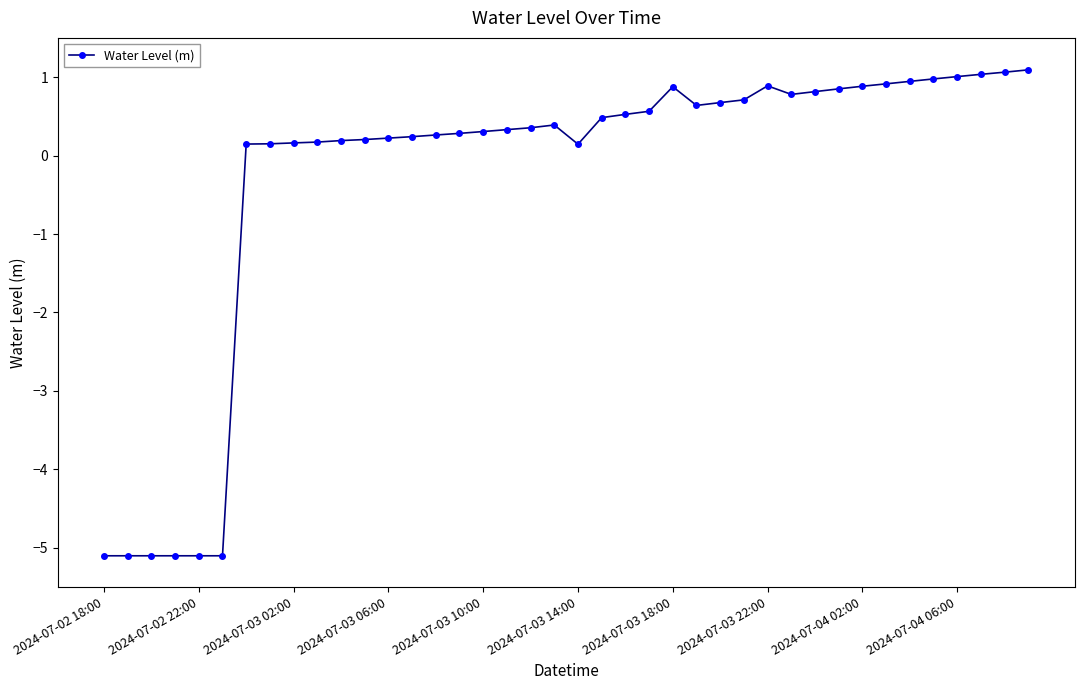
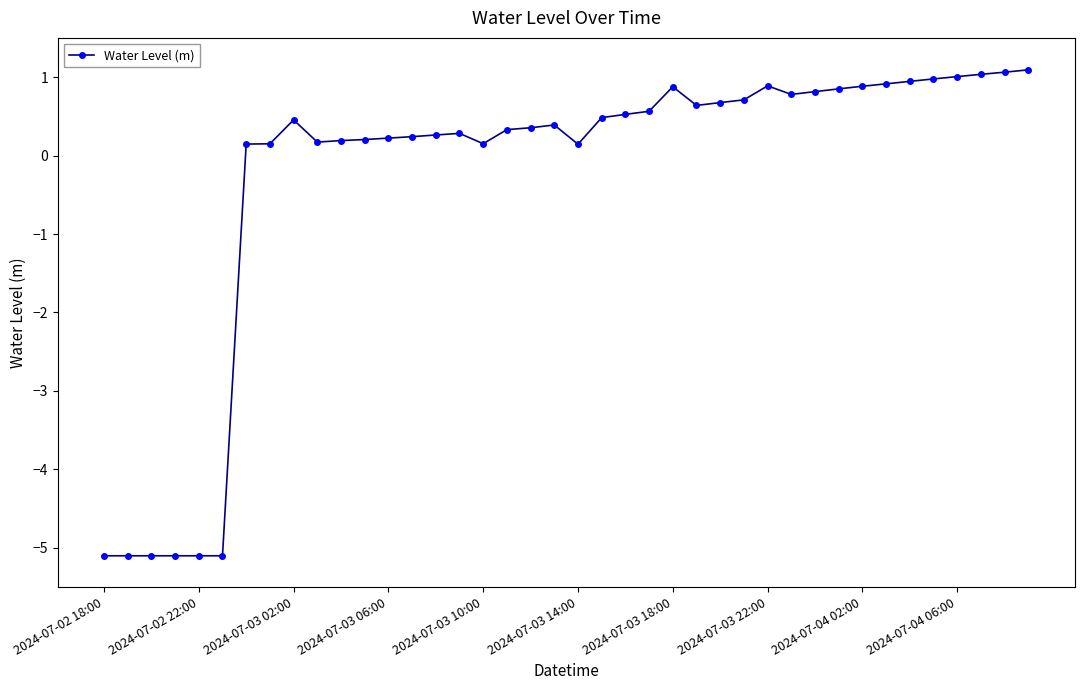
2024-07-03 02:00: 0.2 -> 0.5
2024-07-03 10:00: 0.3 -> 0.2
